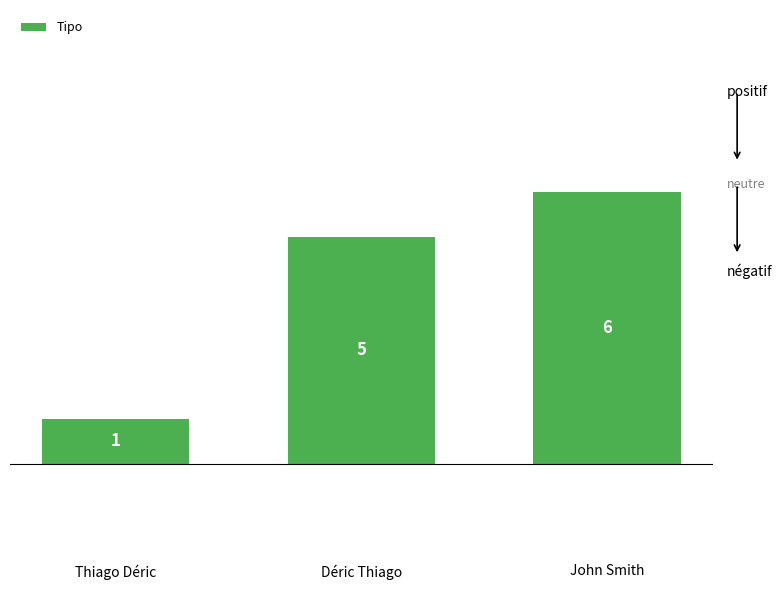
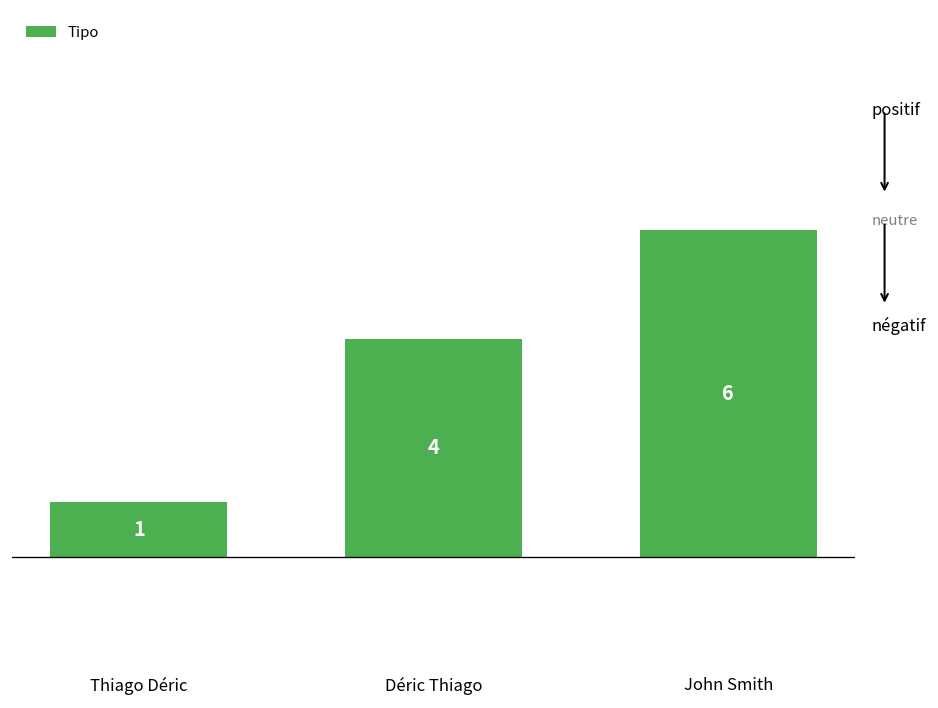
Déric Thiago: 5 -> 4
